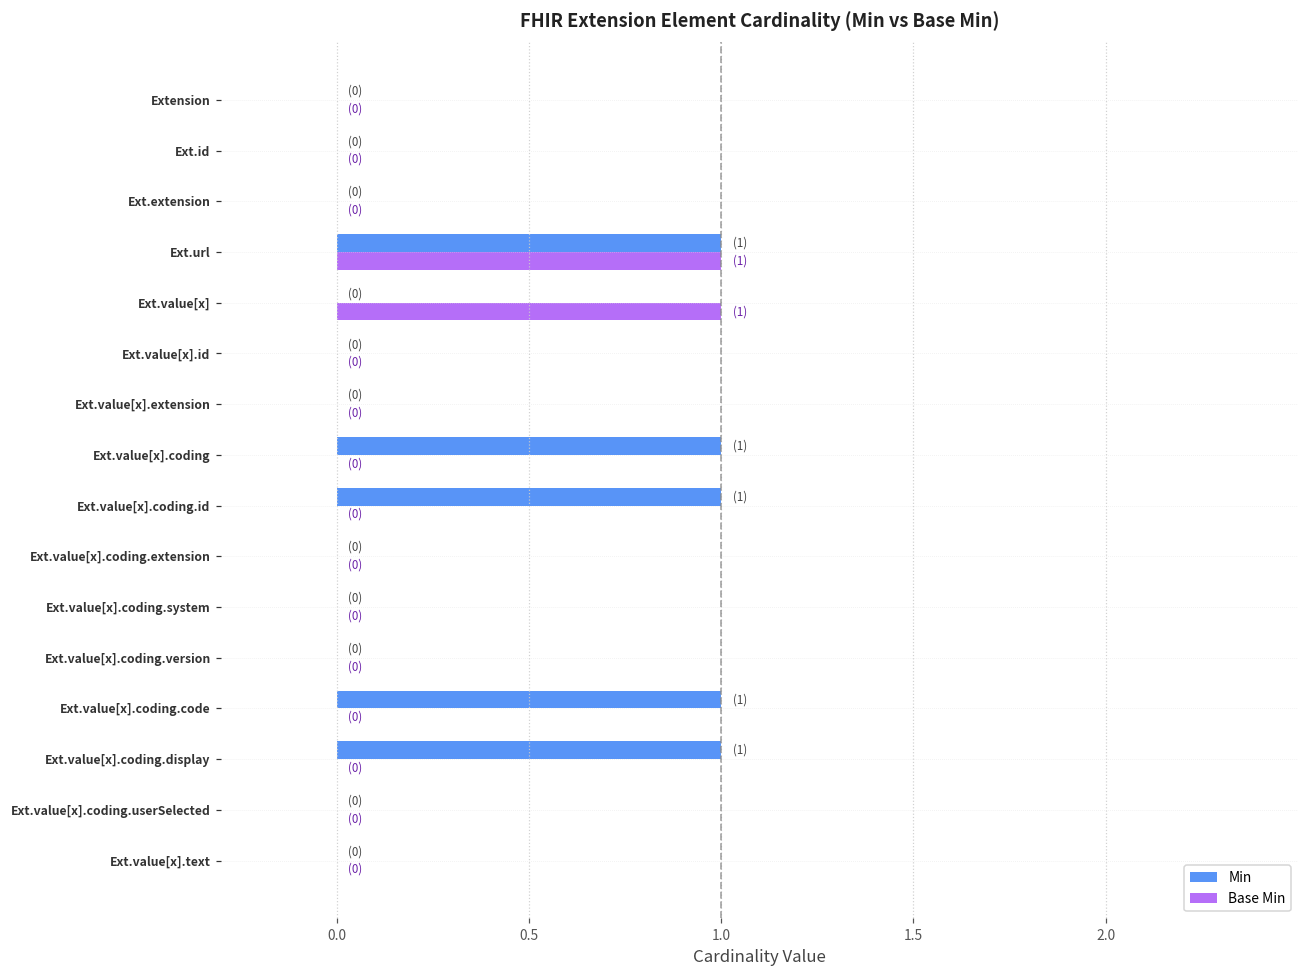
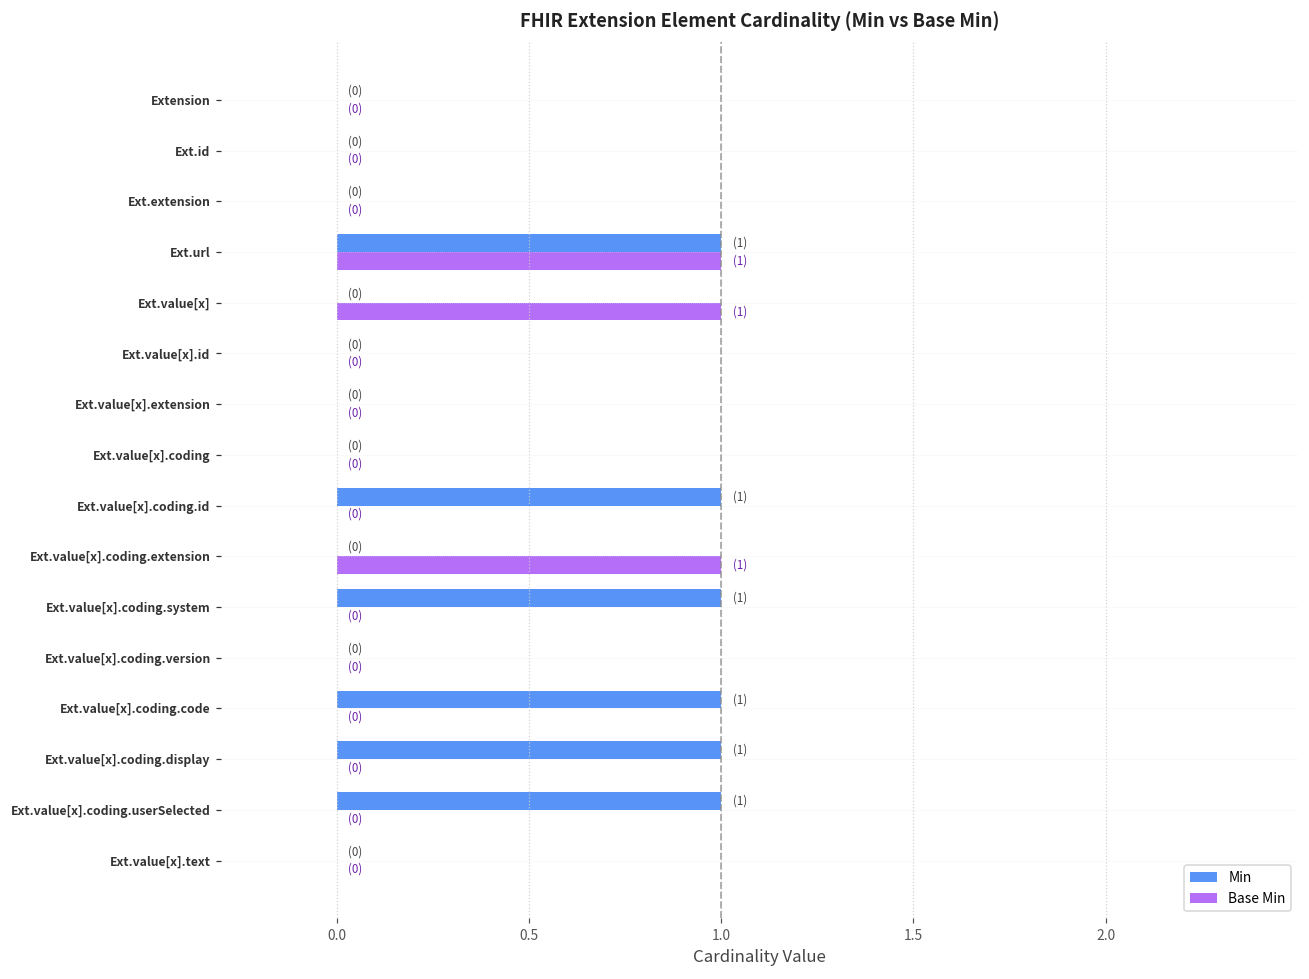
Min, Ext.value[x].coding: (1) -> (0)
Base Min, Ext.value[x].coding.extension: (0) -> (1)
Min, Ext.value[x].coding.system: (0) -> (1)
Min, Ext.value[x].coding.userSelected: (0) -> (1)
